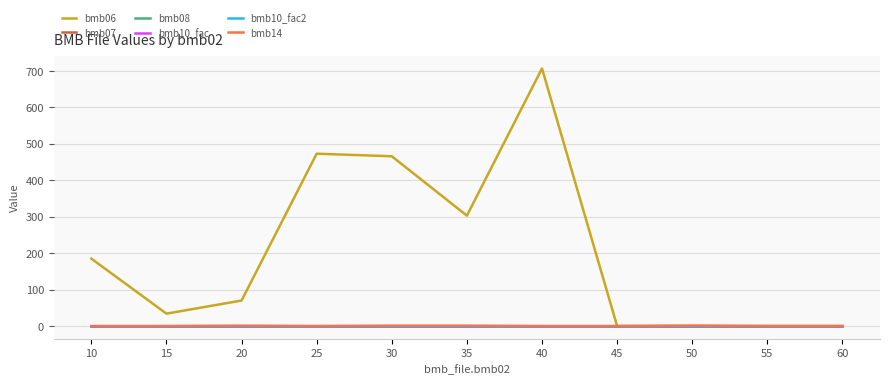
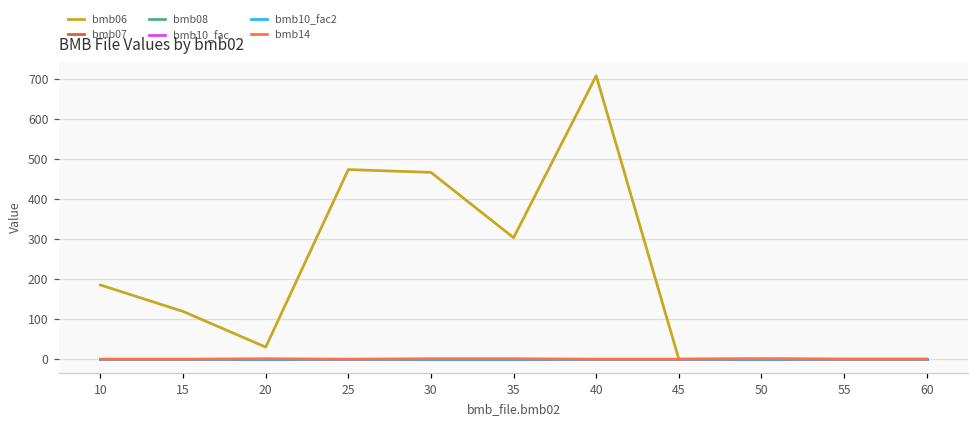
bmb06, 15: 30 -> 120
bmb06, 20: 70 -> 30
